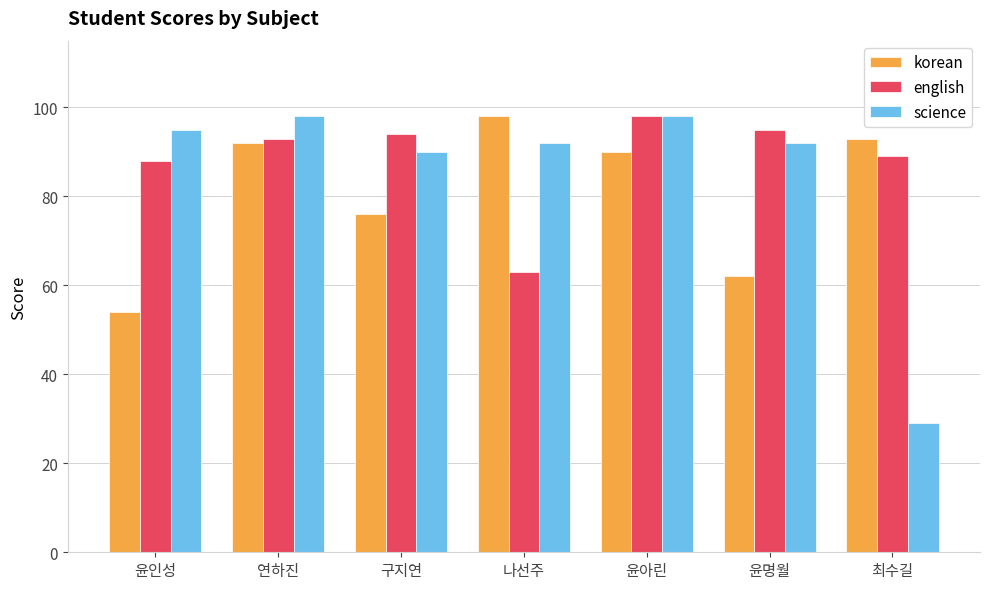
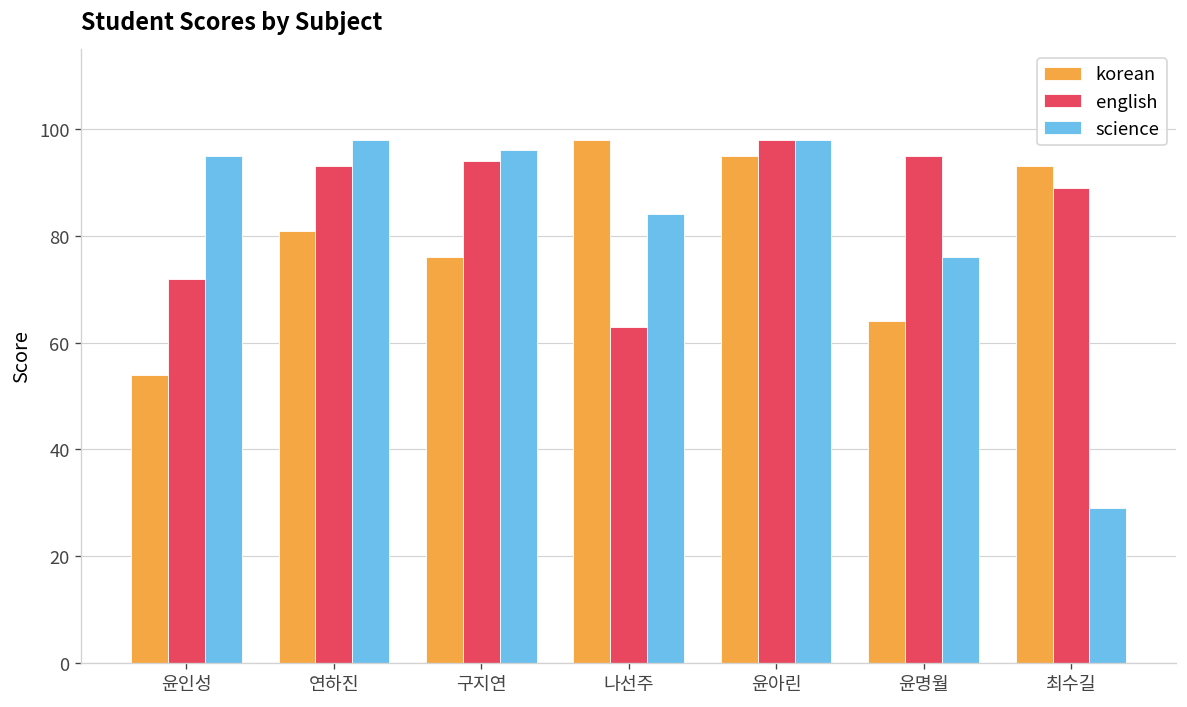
english, 윤인성: 88 -> 72
korean, 연하진: 92 -> 81
science, 구지연: 90 -> 96
science, 나선주: 92 -> 84
korean, 윤아린: 90 -> 95
korean, 윤명월: 62 -> 64
science, 윤명월: 92 -> 76
